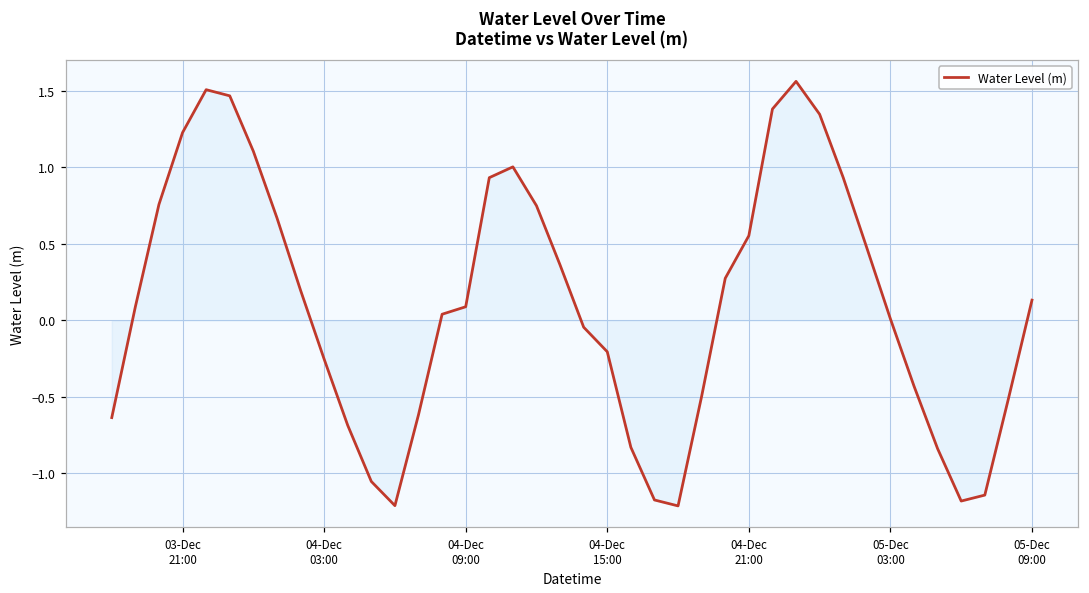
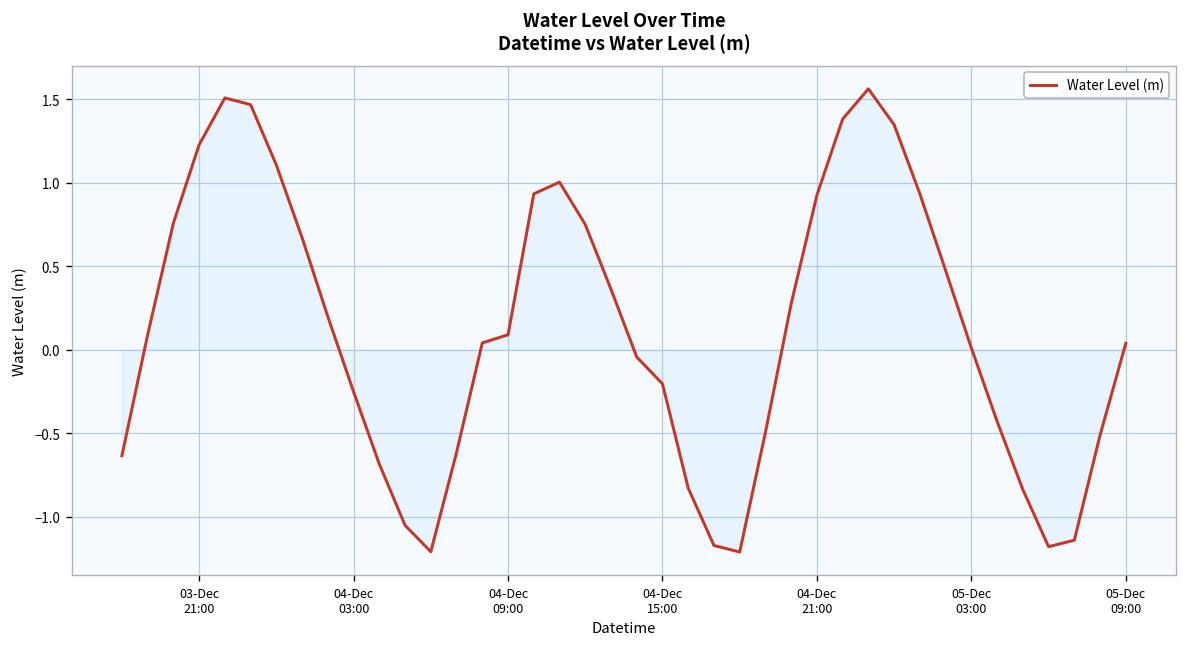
Water Level (m), 04-Dec 21:00: 0.55 -> 0.93
Water Level (m), 05-Dec 09:00: 0.13 -> 0.04
